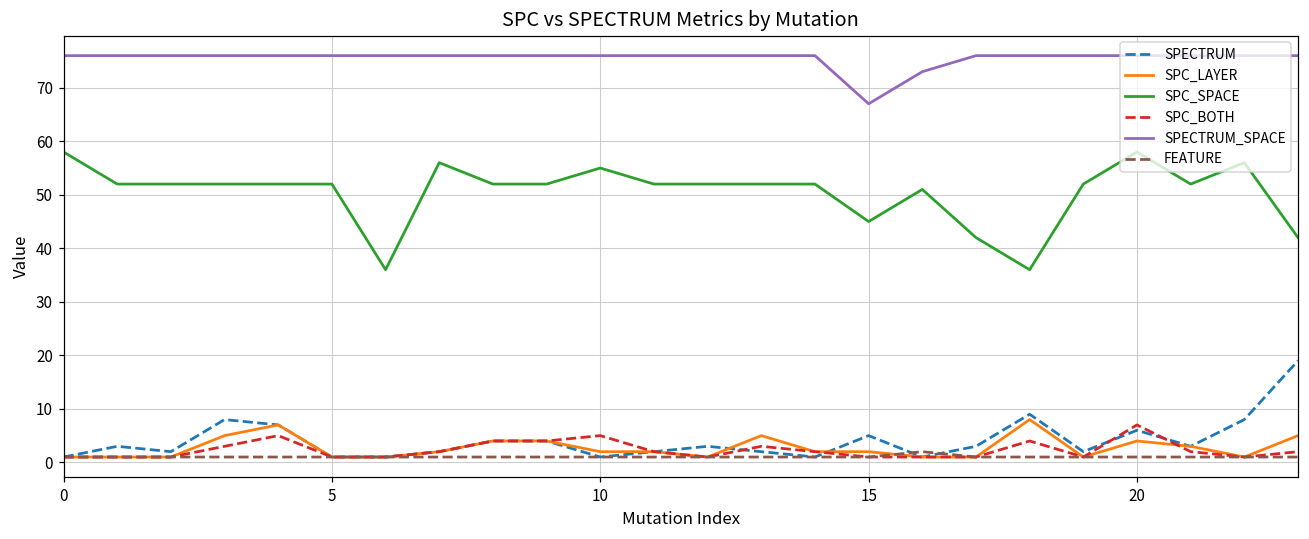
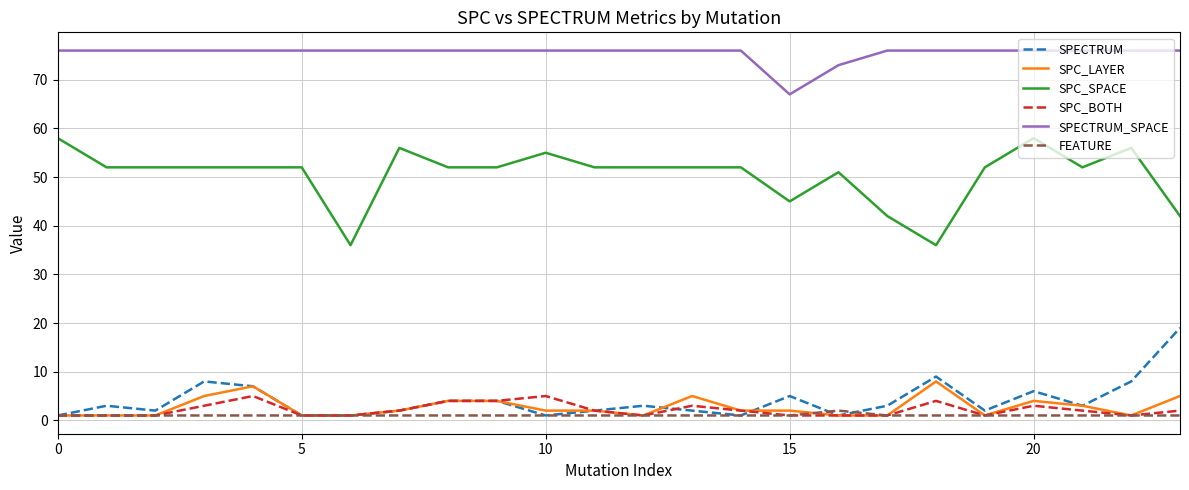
SPC_BOTH, 20: 7 -> 3
